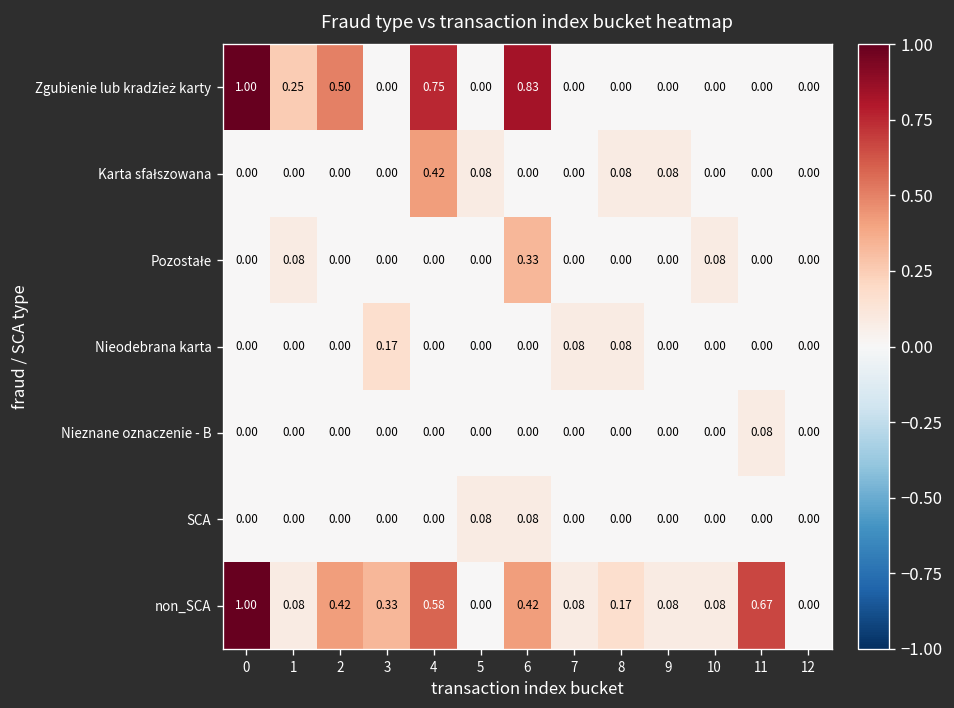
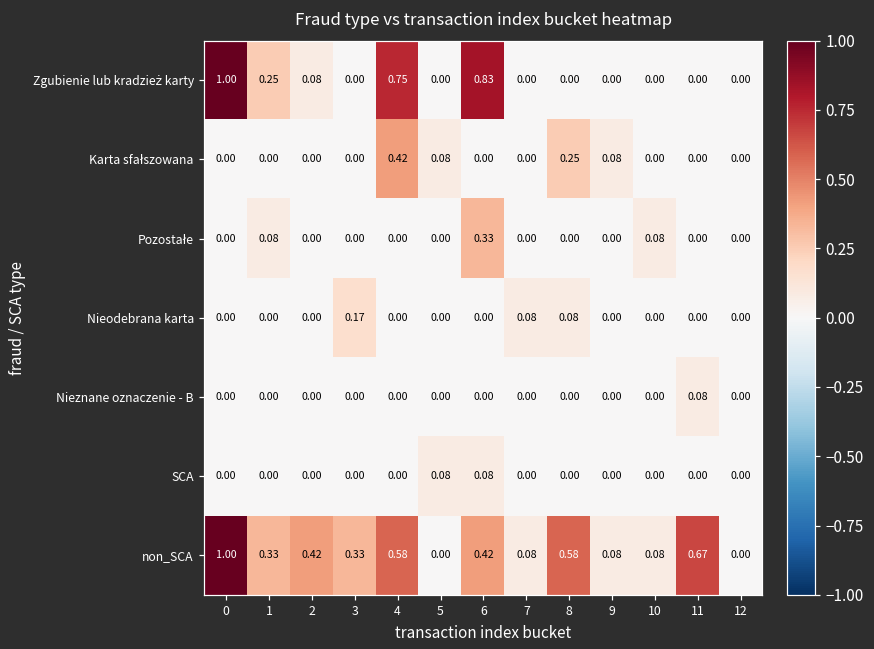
Zgubienie lub kradzież karty, 2: 0.50 -> 0.08
Karta sfałszowana, 8: 0.08 -> 0.25
non_SCA, 1: 0.08 -> 0.33
non_SCA, 8: 0.17 -> 0.58
